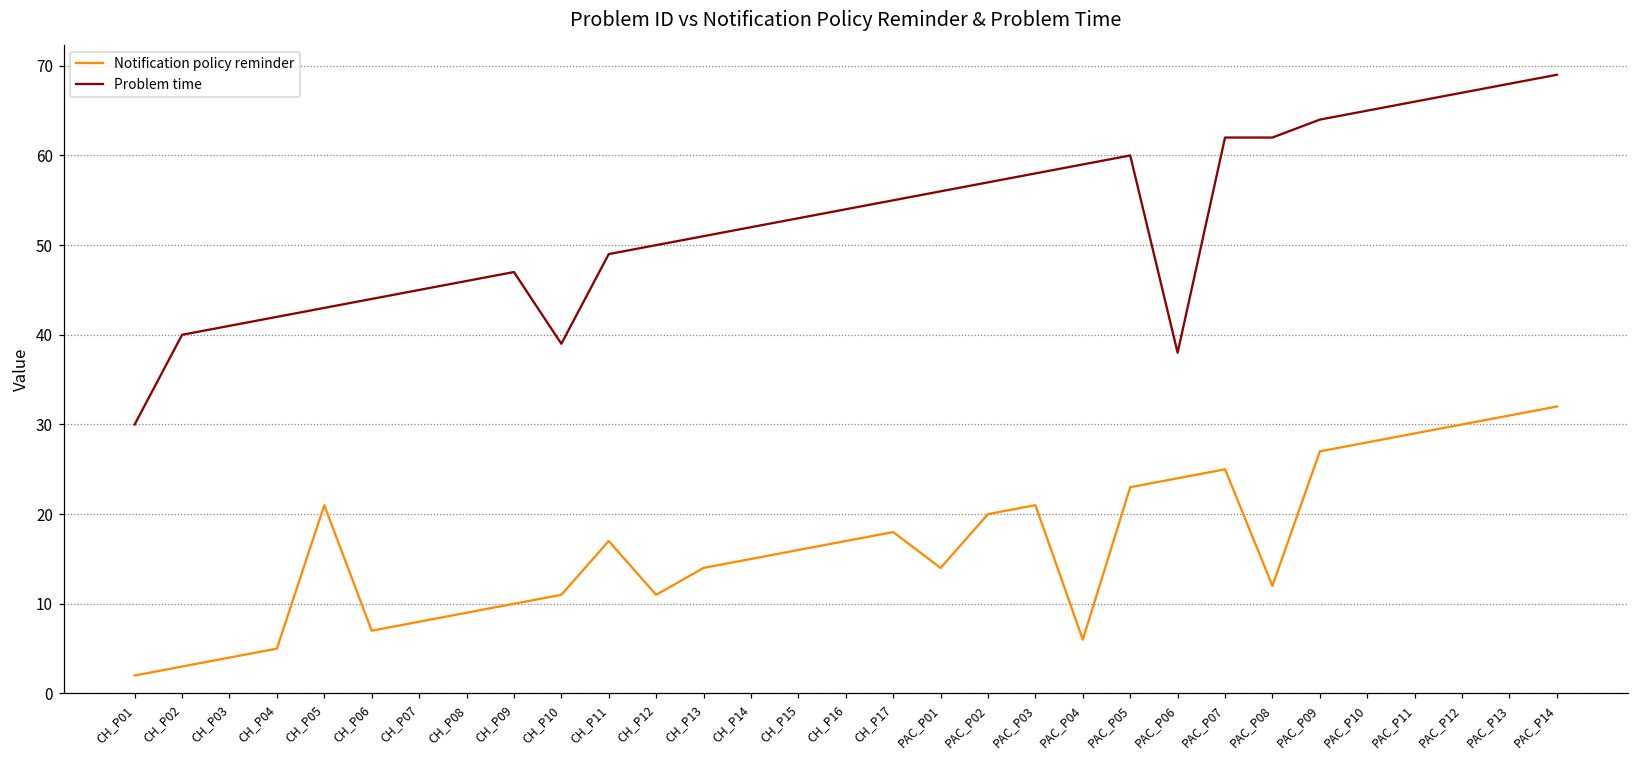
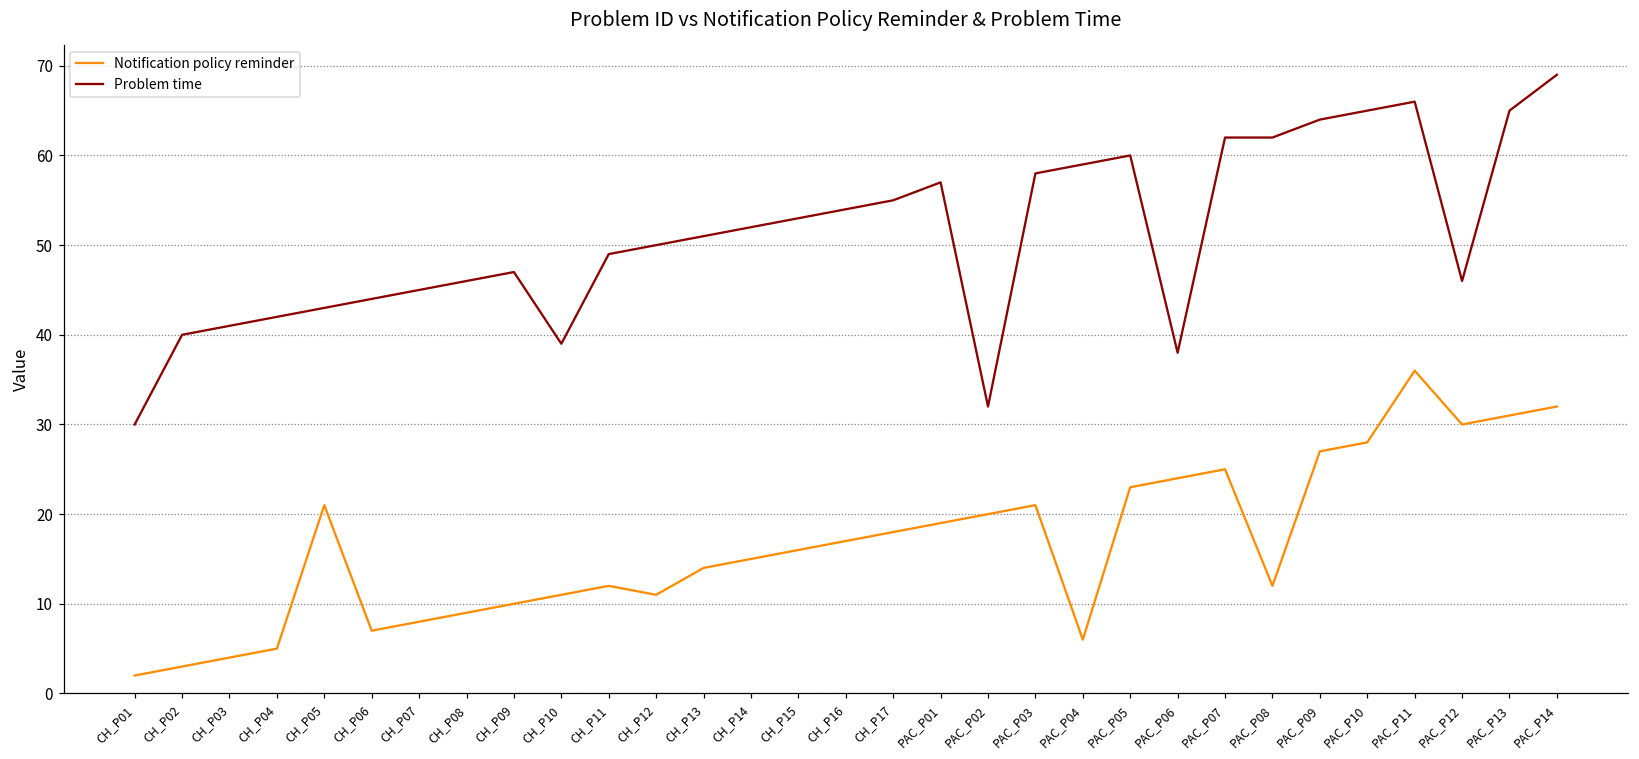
Notification policy reminder, CH_P11: 17 -> 12
Notification policy reminder, PAC_P01: 14 -> 19
Problem time, PAC_P01: 56 -> 57
Problem time, PAC_P02: 57 -> 32
Notification policy reminder, PAC_P11: 29 -> 36
Problem time, PAC_P12: 67 -> 46
Problem time, PAC_P13: 68 -> 65
